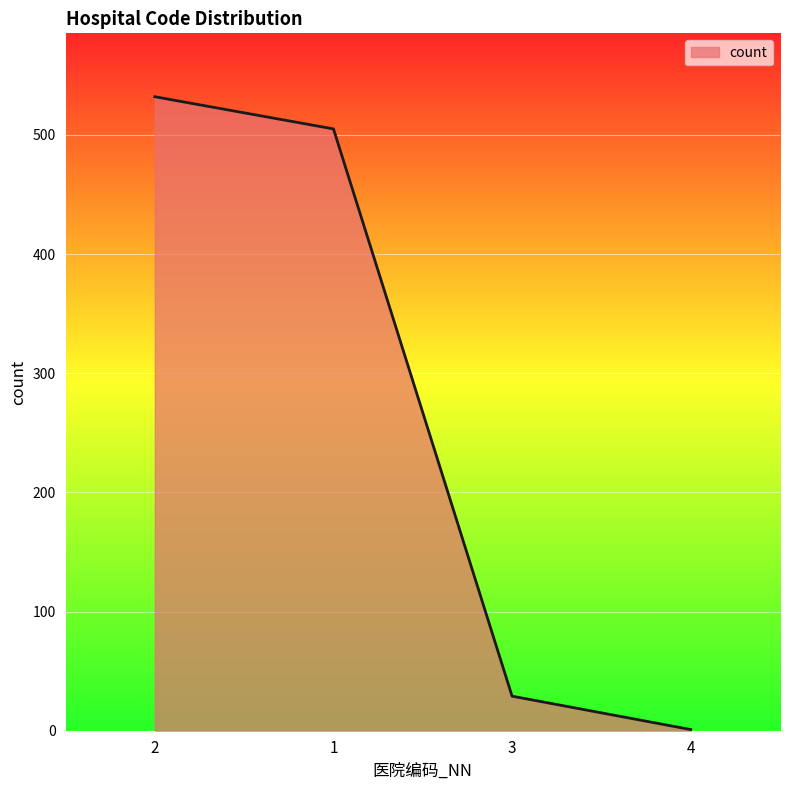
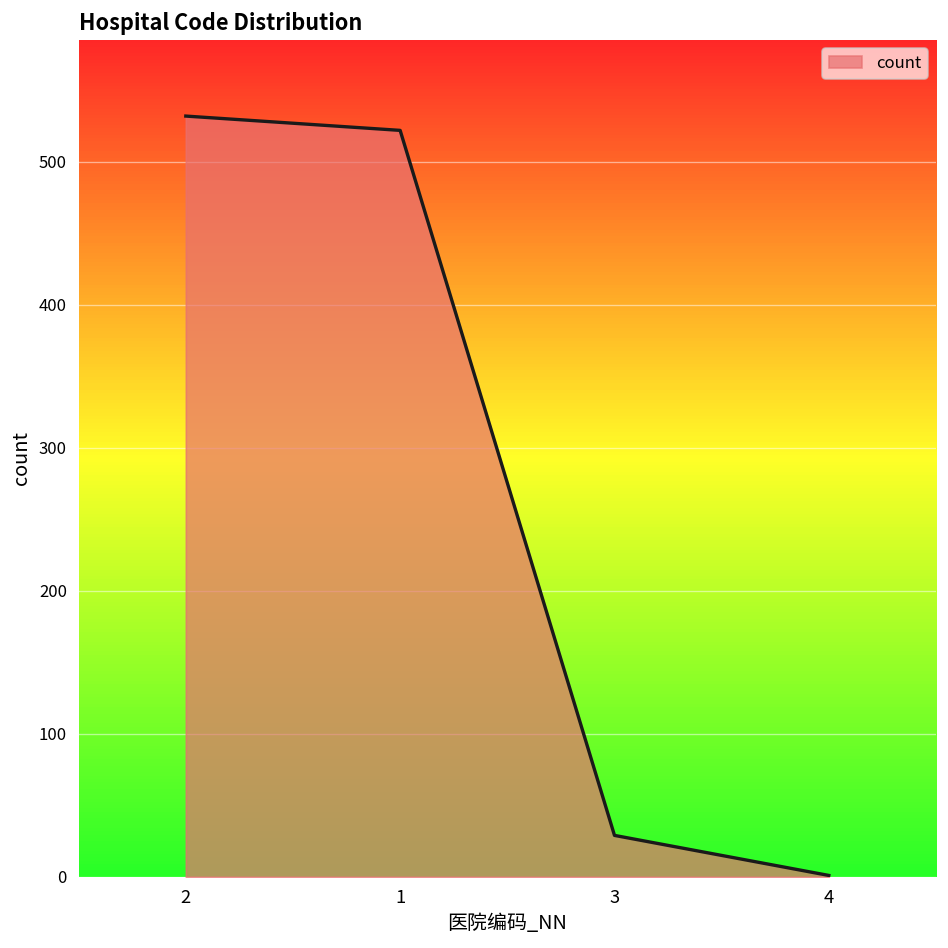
1: 505 -> 522
